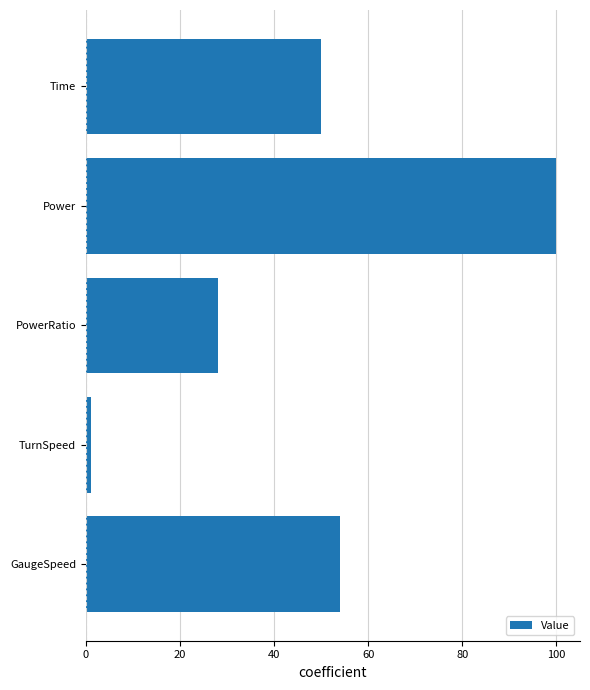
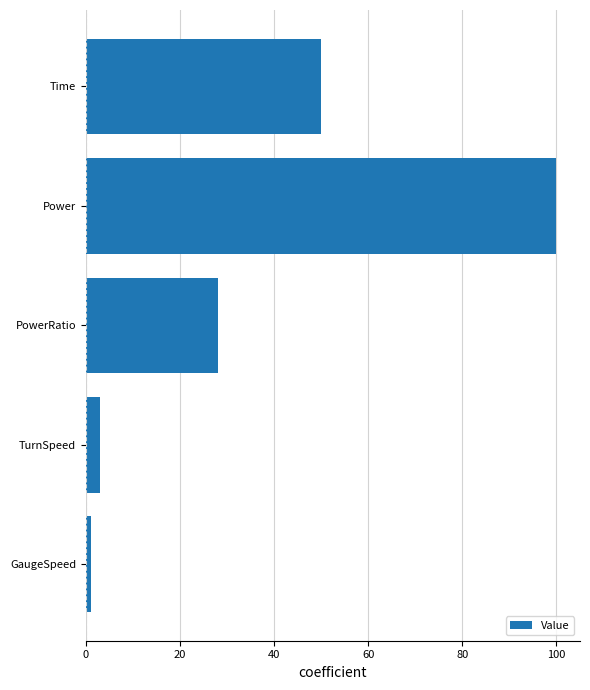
TurnSpeed: 1 -> 3
GaugeSpeed: 54 -> 1
